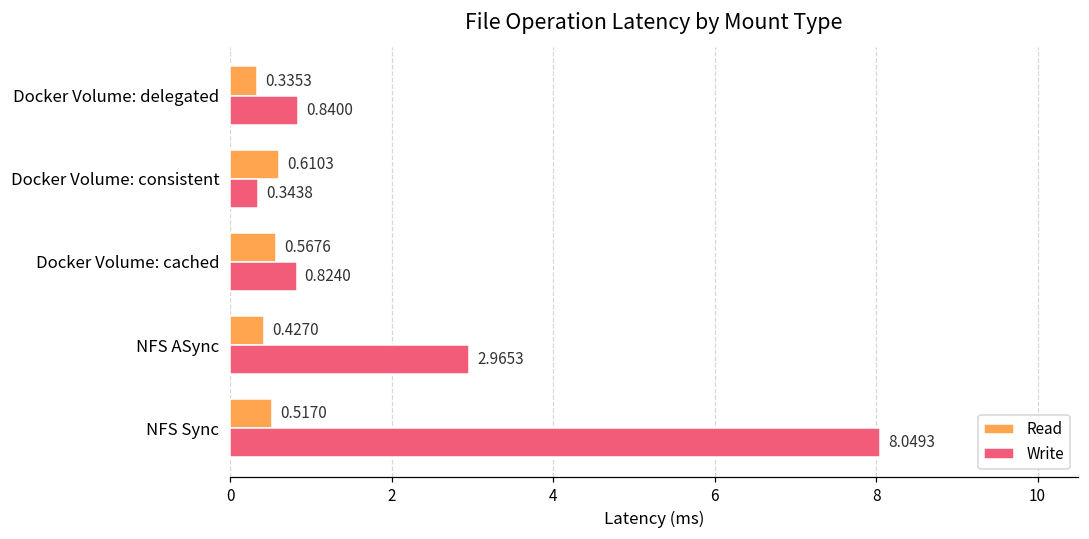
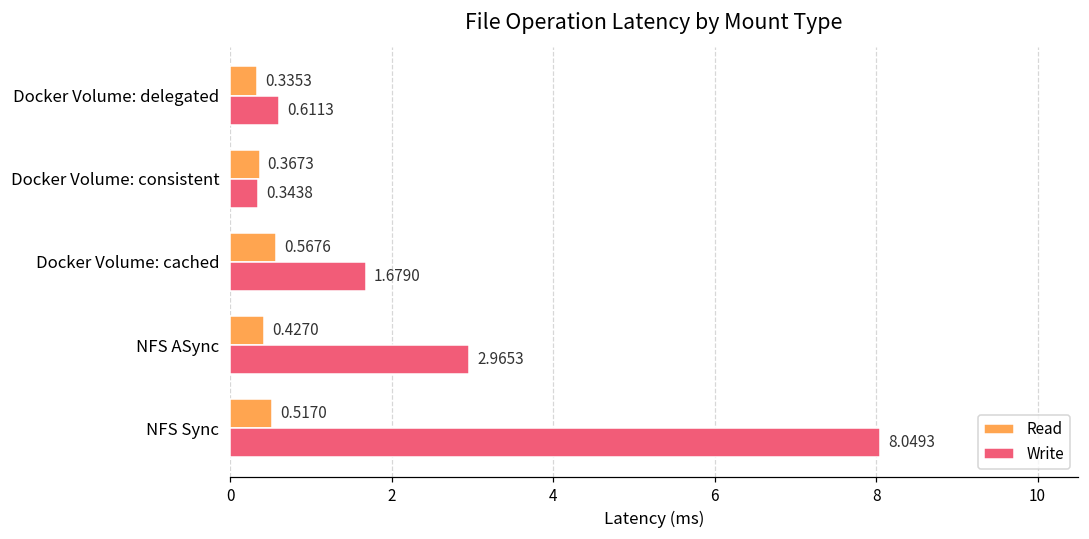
Write, Docker Volume: delegated: 0.8400 -> 0.6113
Read, Docker Volume: consistent: 0.6103 -> 0.3673
Write, Docker Volume: cached: 0.8240 -> 1.6790
